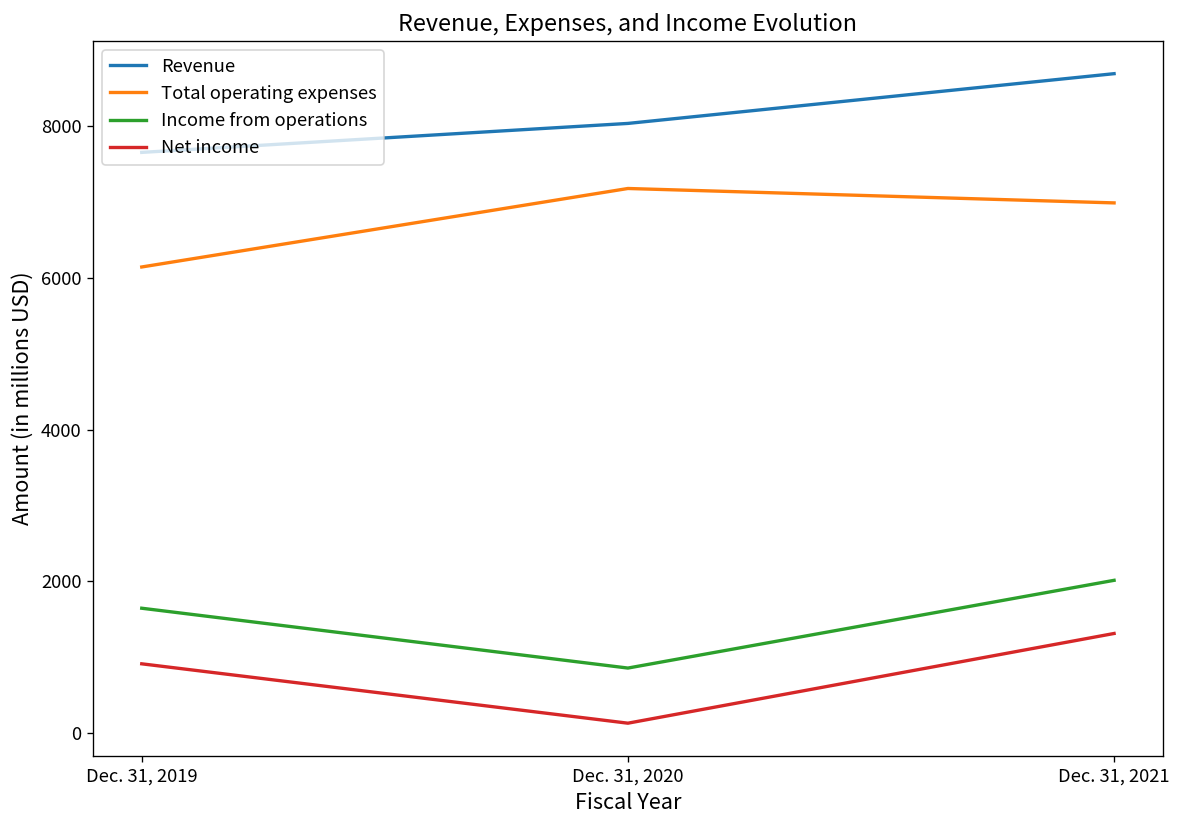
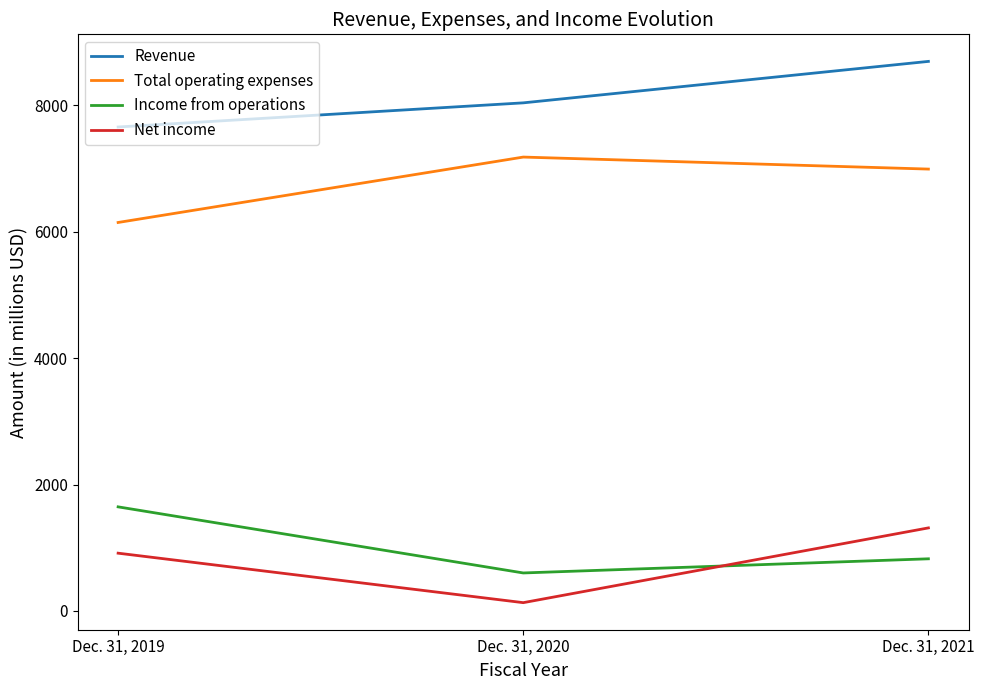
Income from operations, Dec. 31, 2020: 900 -> 600
Income from operations, Dec. 31, 2021: 2000 -> 800
